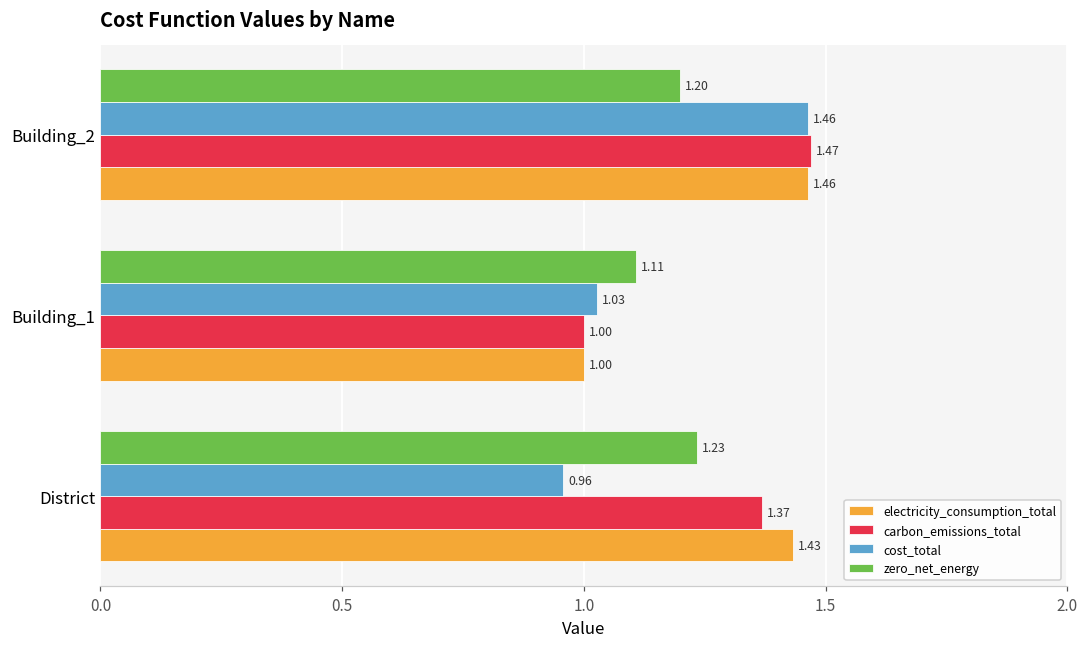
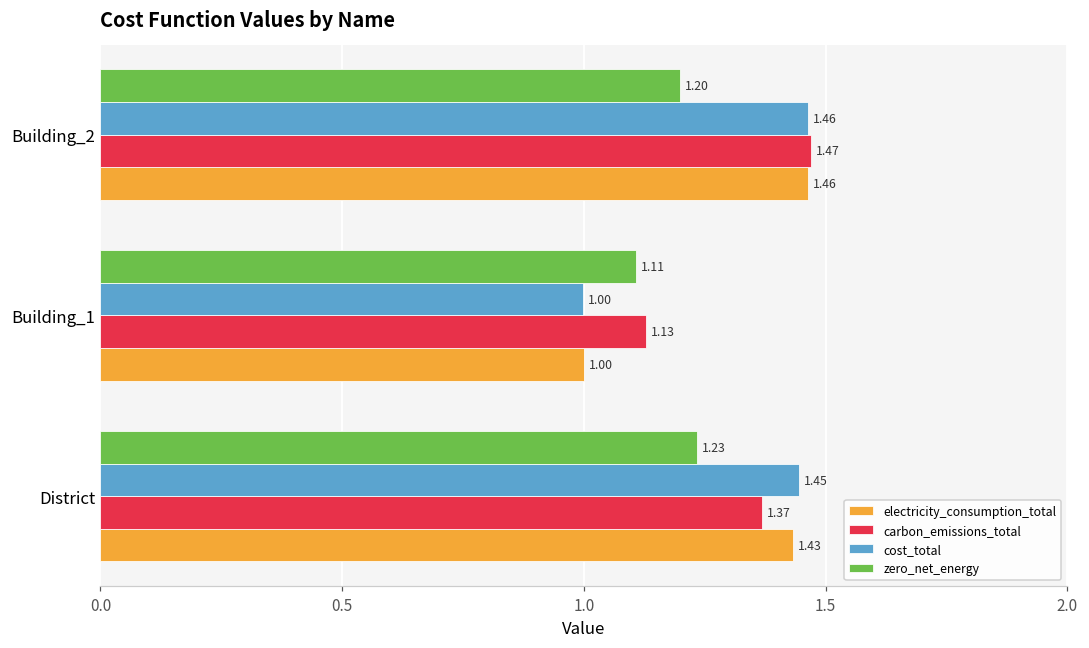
cost_total, Building_1: 1.03 -> 1.00
carbon_emissions_total, Building_1: 1.00 -> 1.13
cost_total, District: 0.96 -> 1.45
